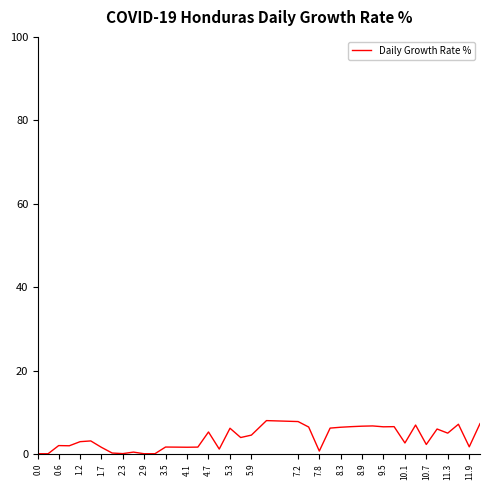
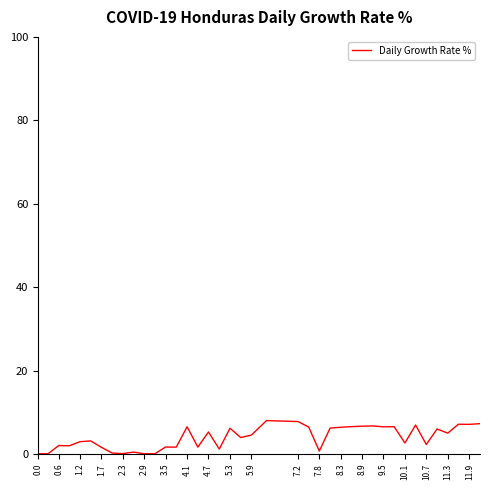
4.1: 2 -> 7
11.9: 2 -> 7
